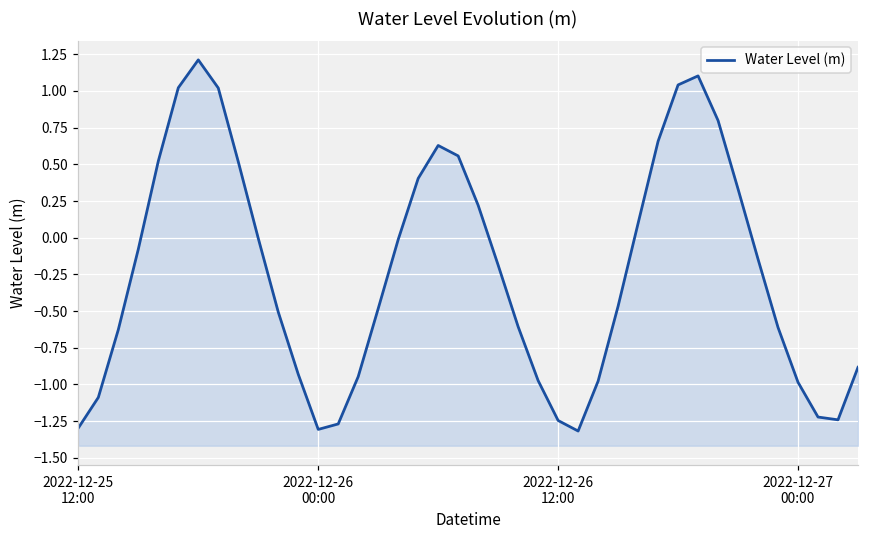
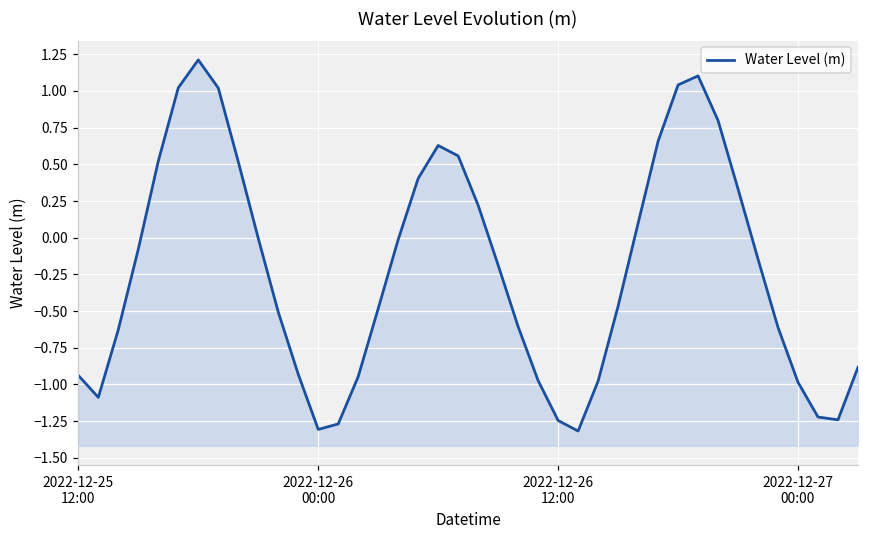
2022-12-25 12:00: -1.30 -> -0.94
